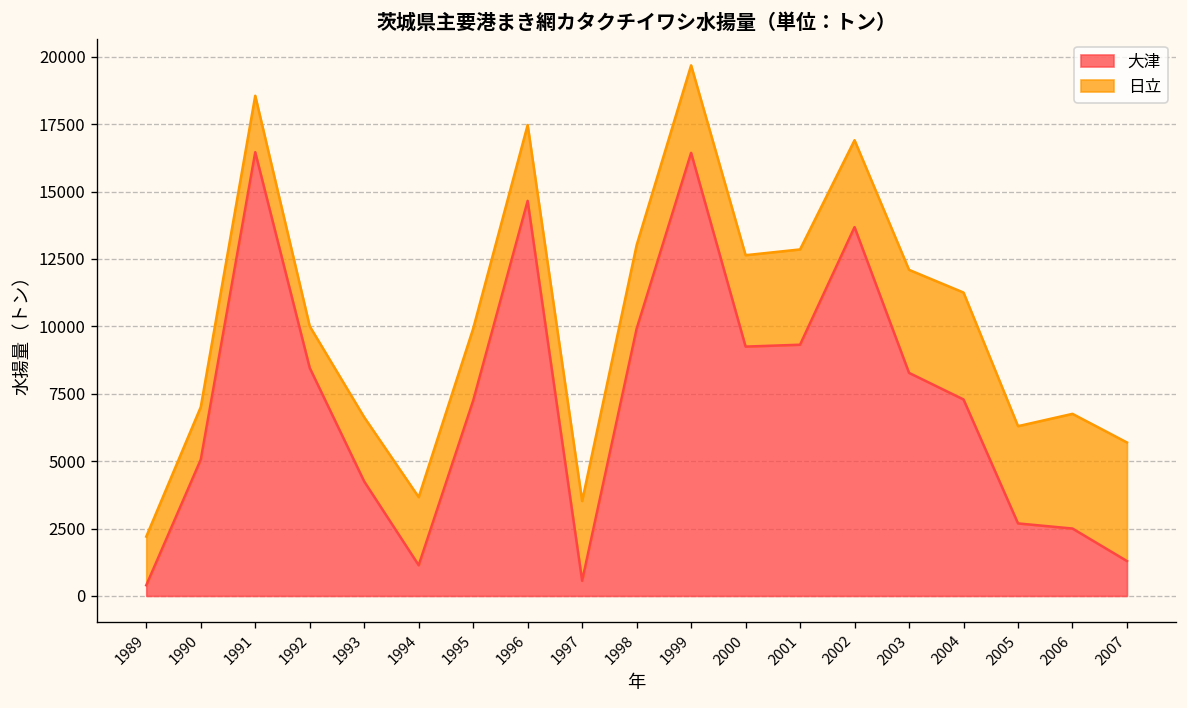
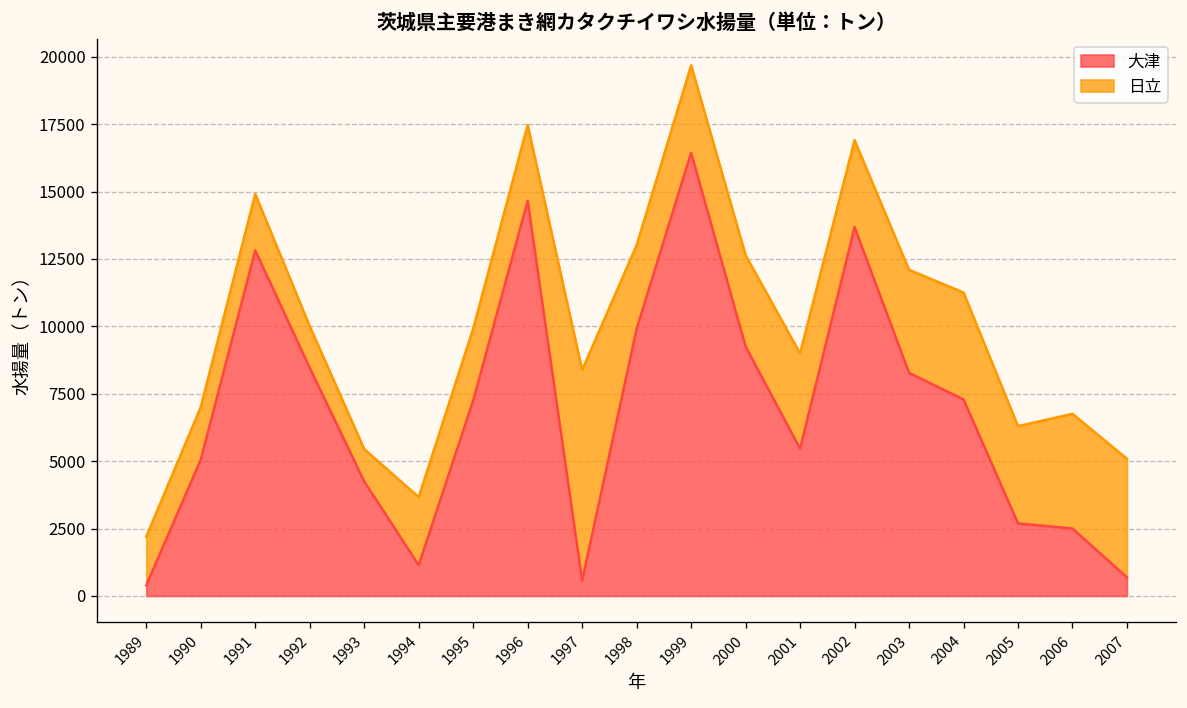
大津, 1991: 16500 -> 12800
日立, 1993: 2400 -> 1200
日立, 1997: 3000 -> 7800
大津, 2001: 9300 -> 5500
大津, 2007: 1300 -> 700
